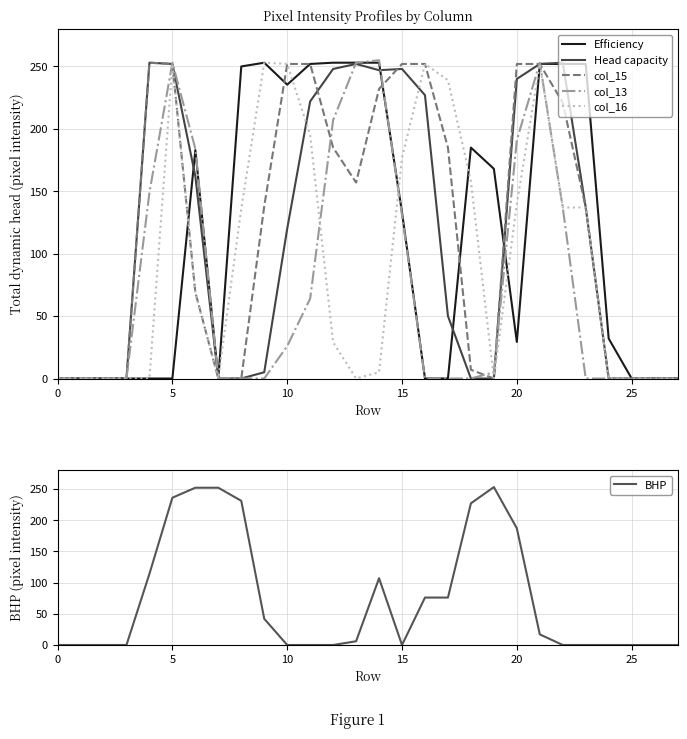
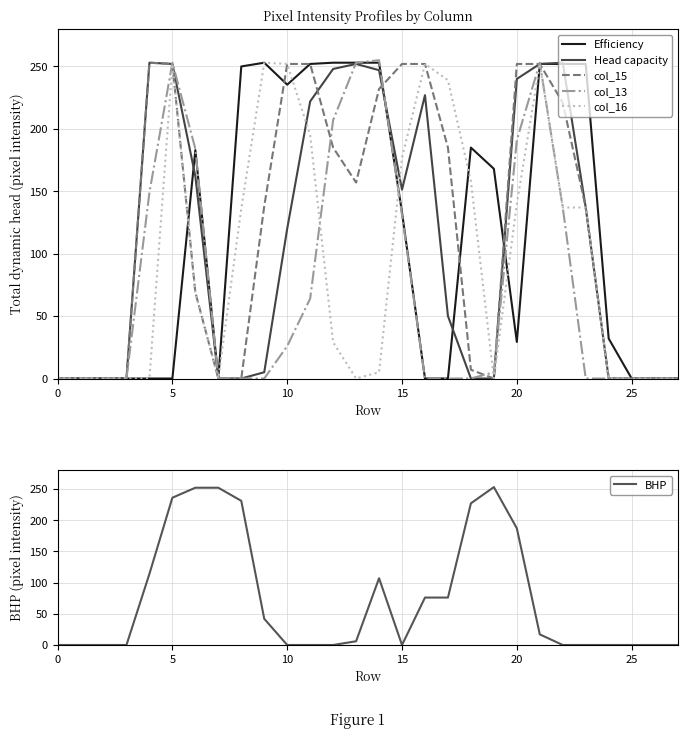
Pixel Intensity Profiles by Column, Head capacity, 15: 248 -> 151
